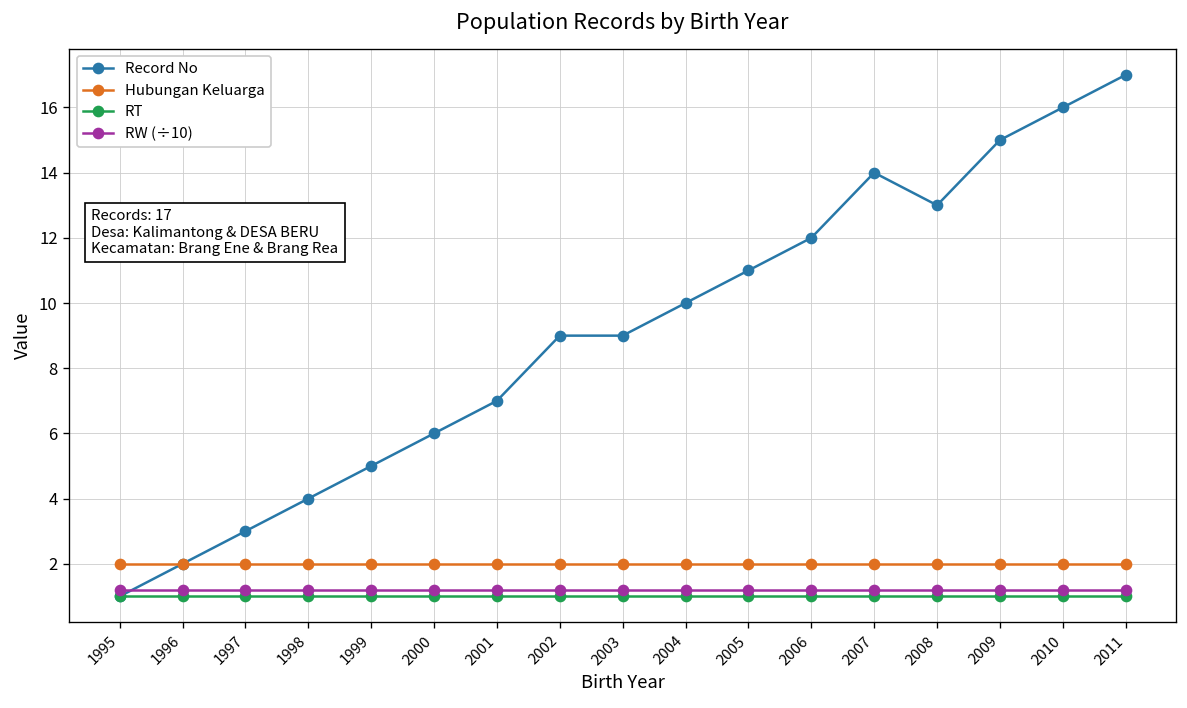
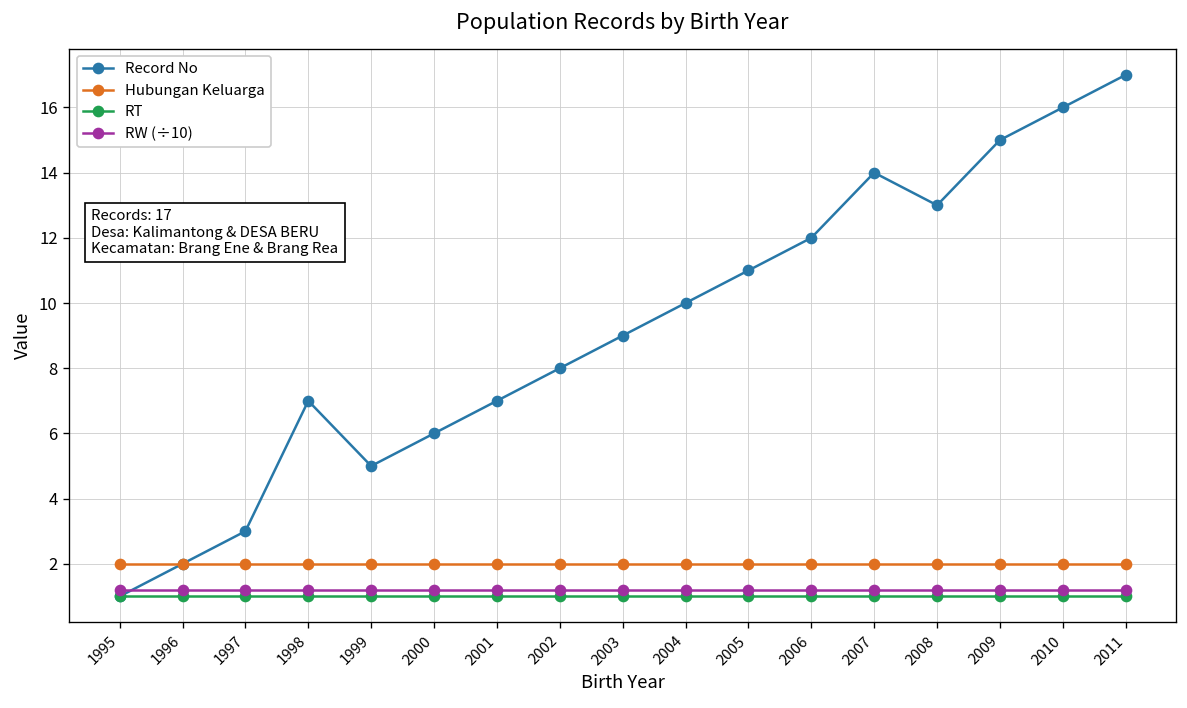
Record No, 1998: 4 -> 7
Record No, 2002: 9 -> 8
